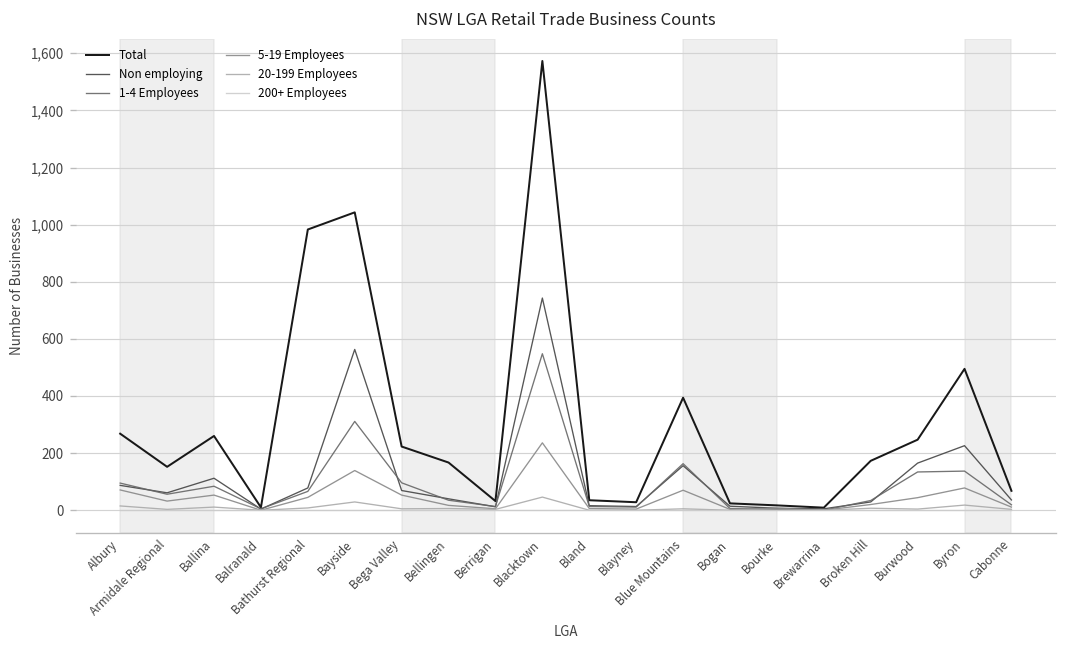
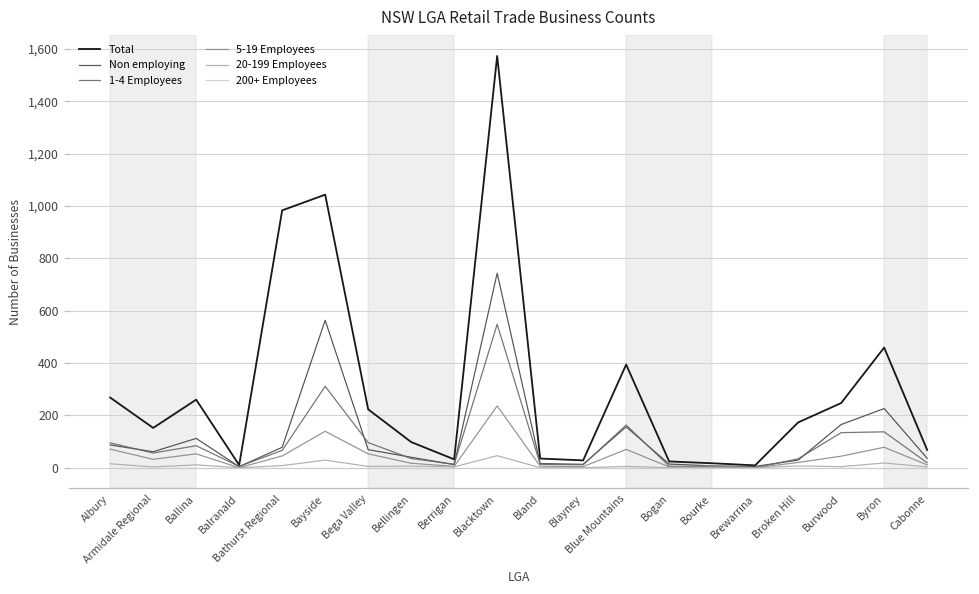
Total, Bellingen: 170 -> 100
Total, Byron: 500 -> 460
